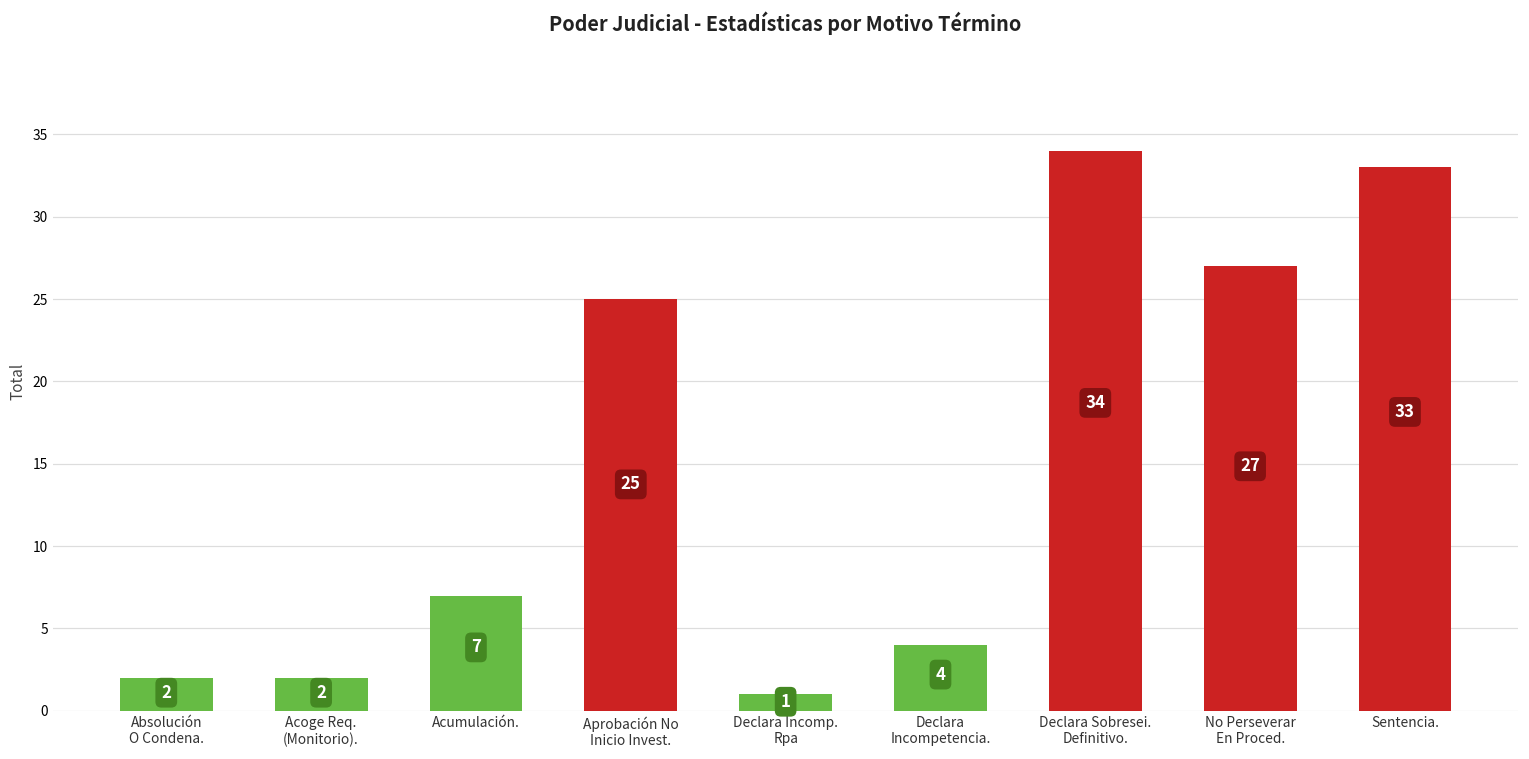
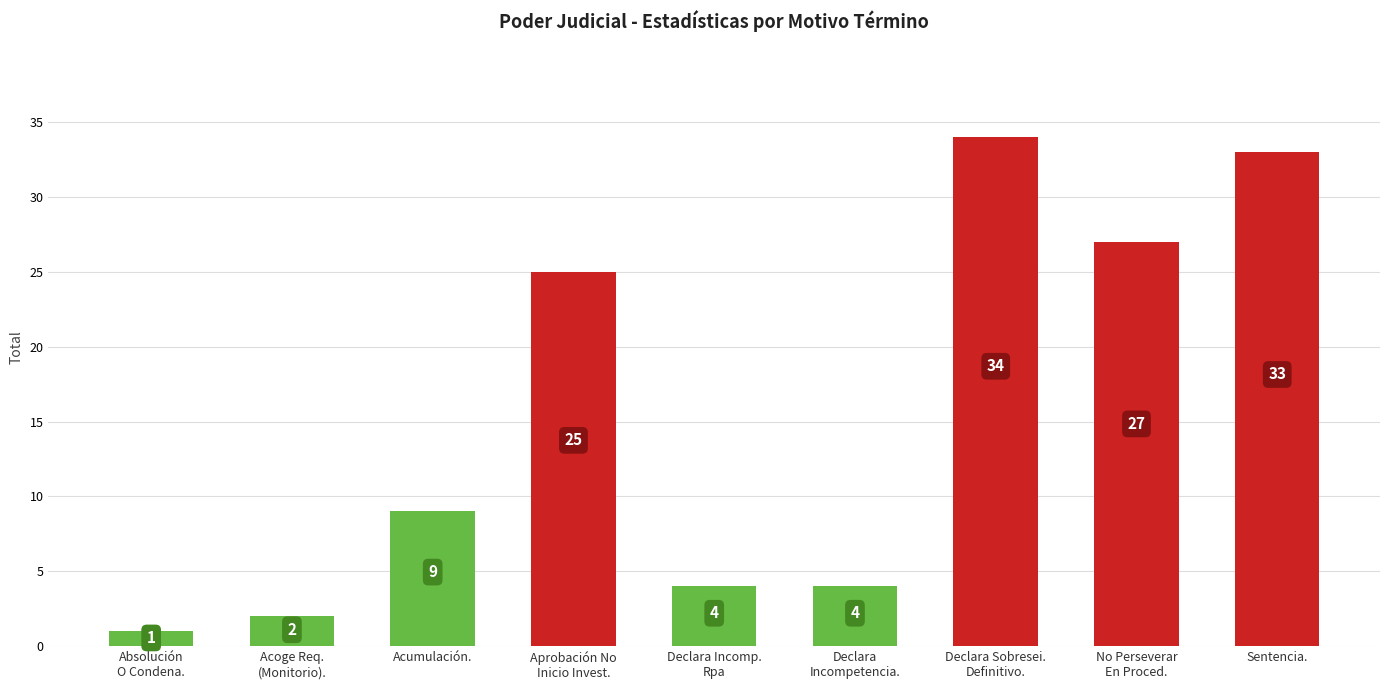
Absolución O Condena.: 2 -> 1
Acumulación.: 7 -> 9
Declara Incomp. Rpa: 1 -> 4
